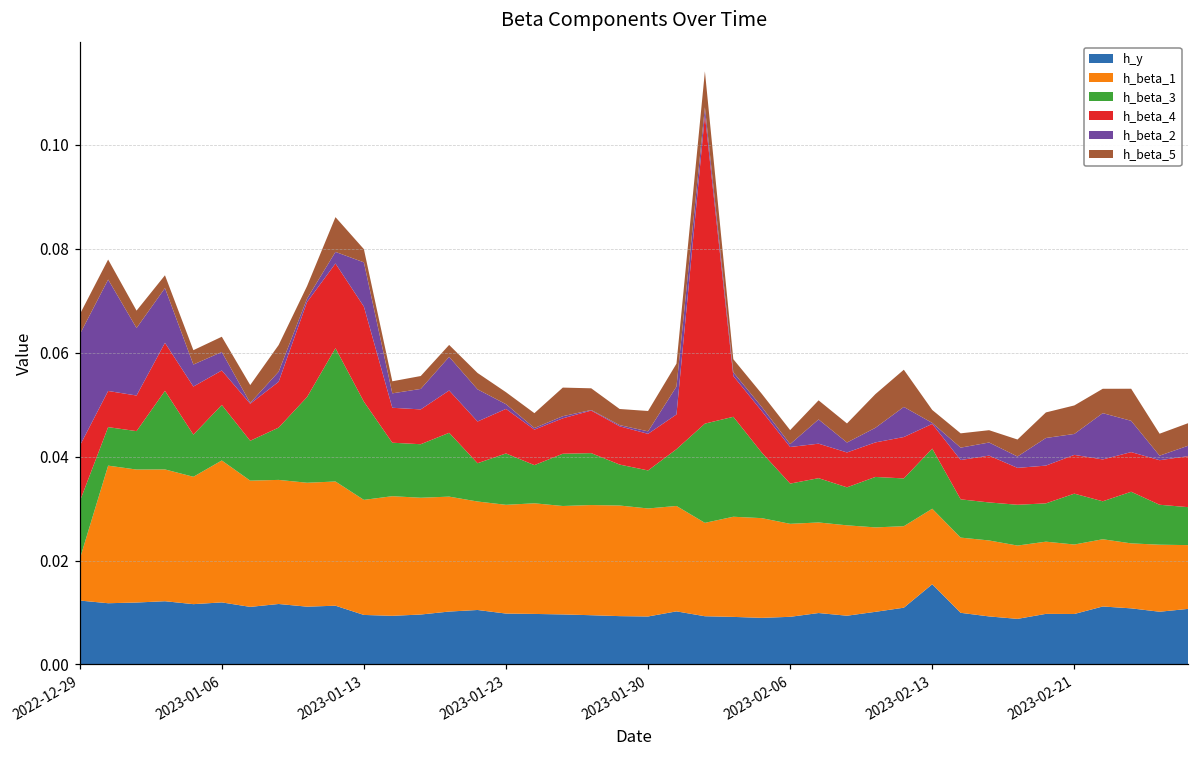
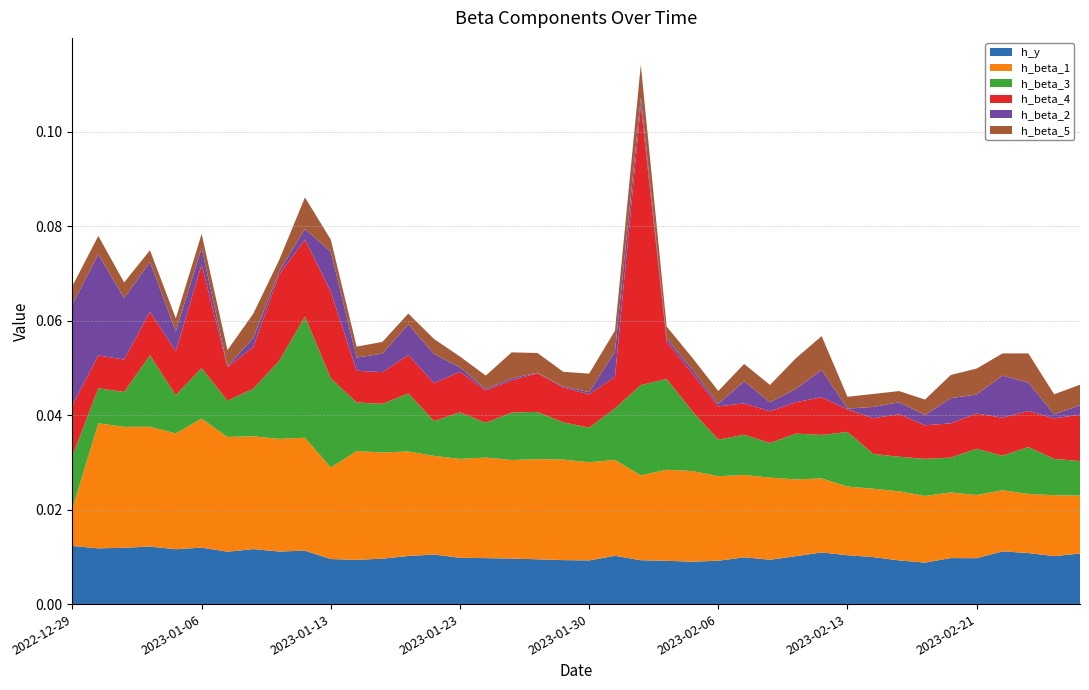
h_beta_4, 2023-01-06: 0.007 -> 0.022
h_beta_1, 2023-01-13: 0.022 -> 0.019
h_y, 2023-02-13: 0.015 -> 0.010
